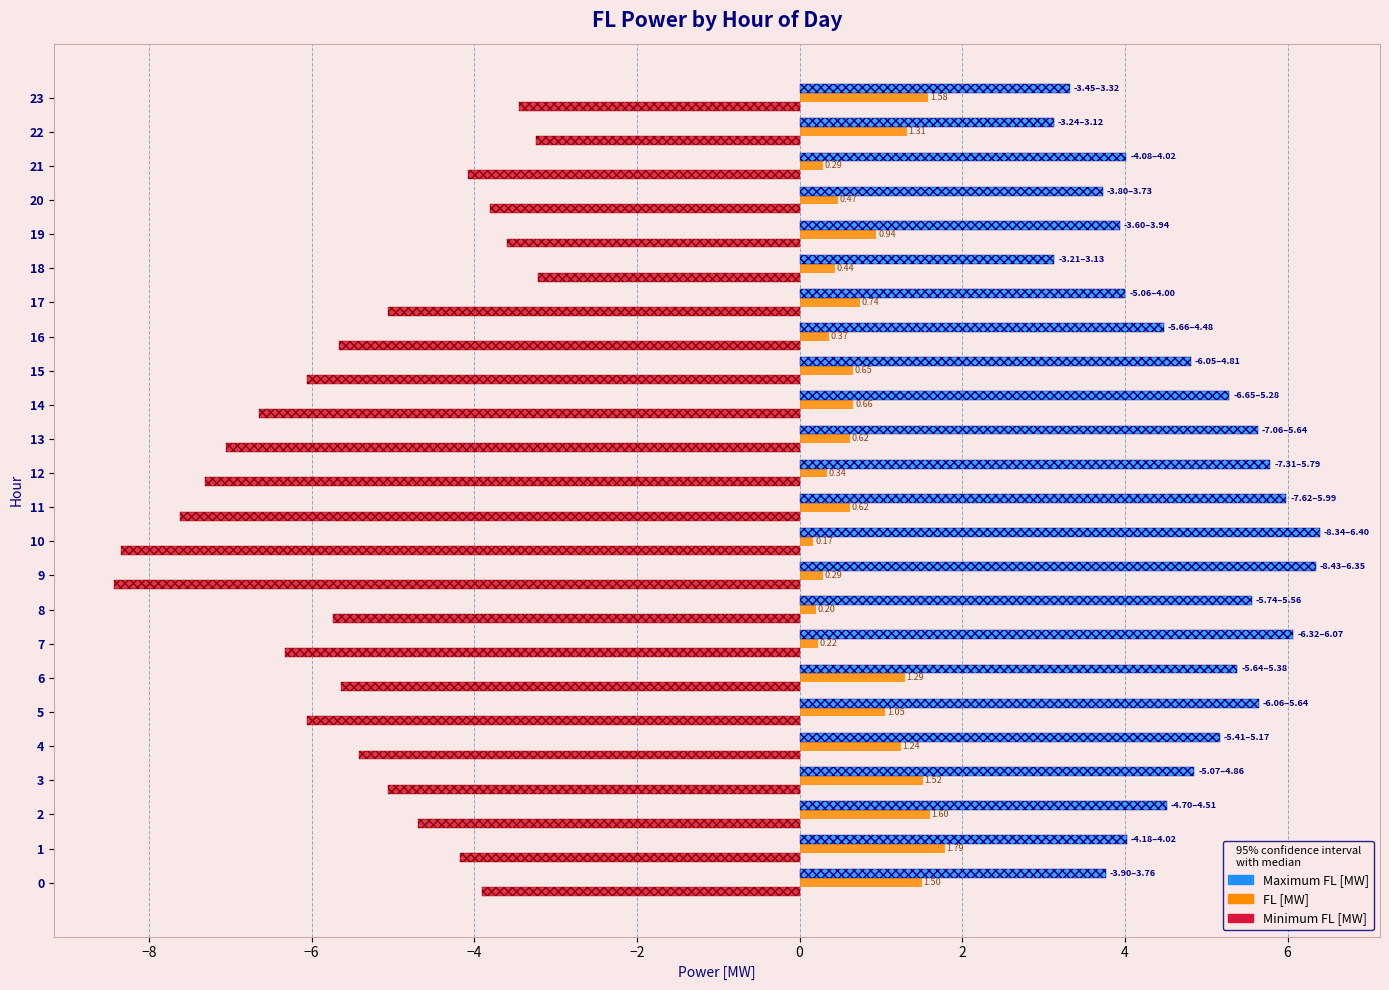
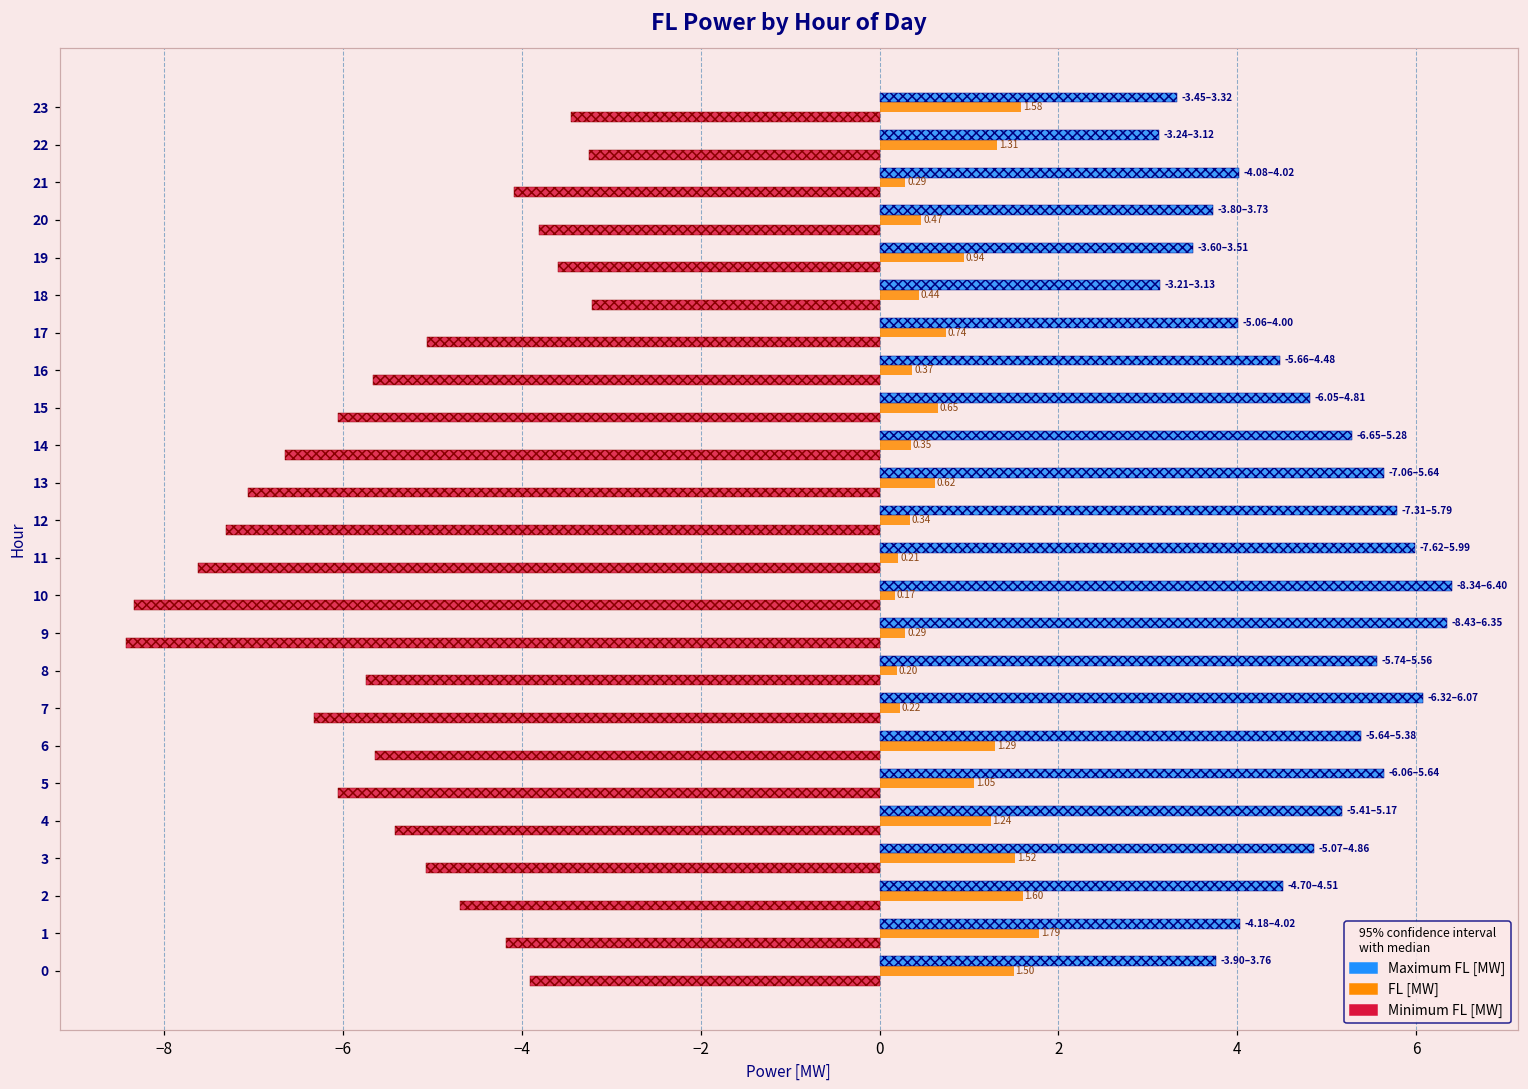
Maximum FL [MW], 19: 3.94 -> 3.51
FL [MW], 14: 0.66 -> 0.35
FL [MW], 11: 0.62 -> 0.21
